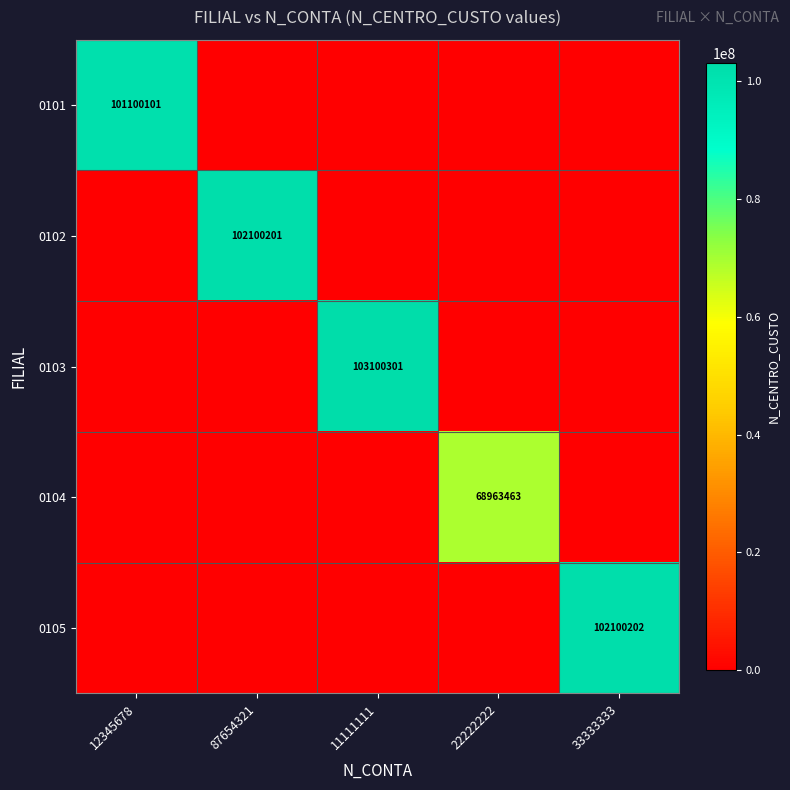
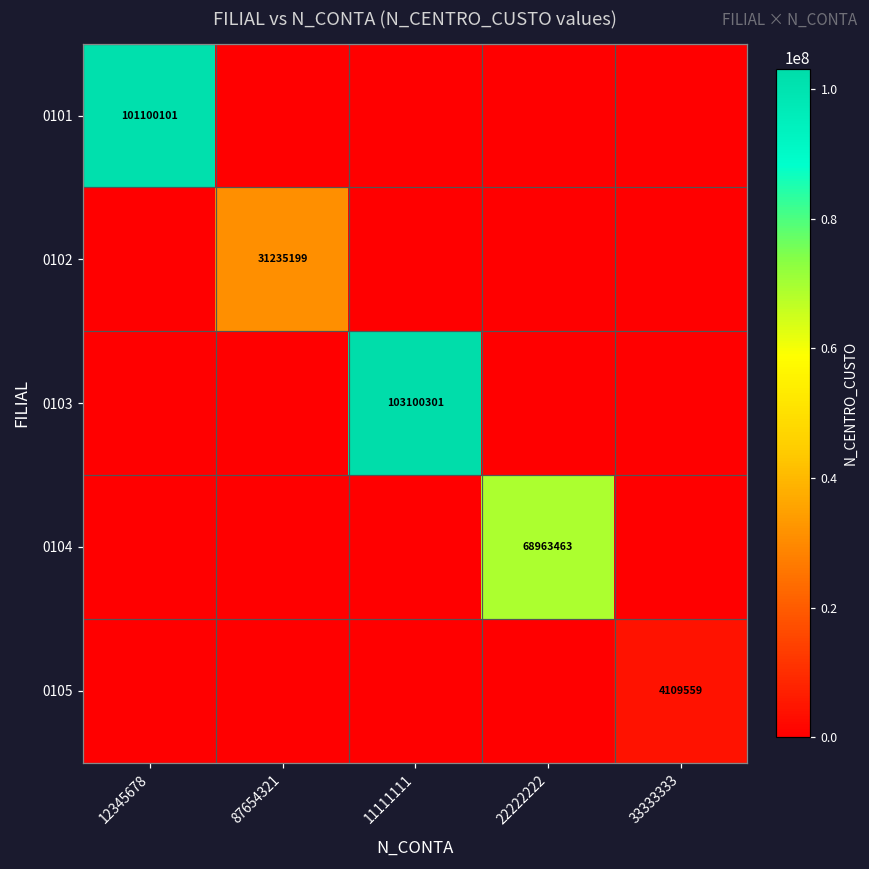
0102, 87654321: 102100201 -> 31235199
0105, 33333333: 102100202 -> 4109559
